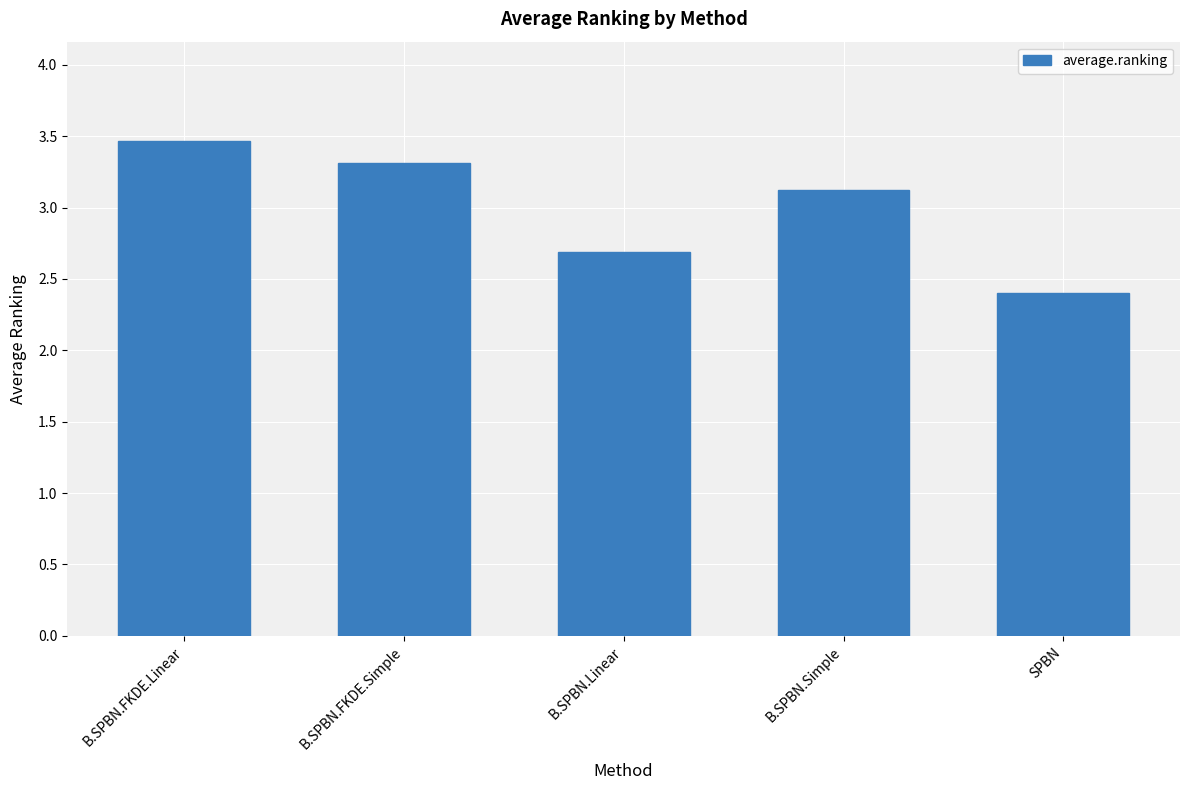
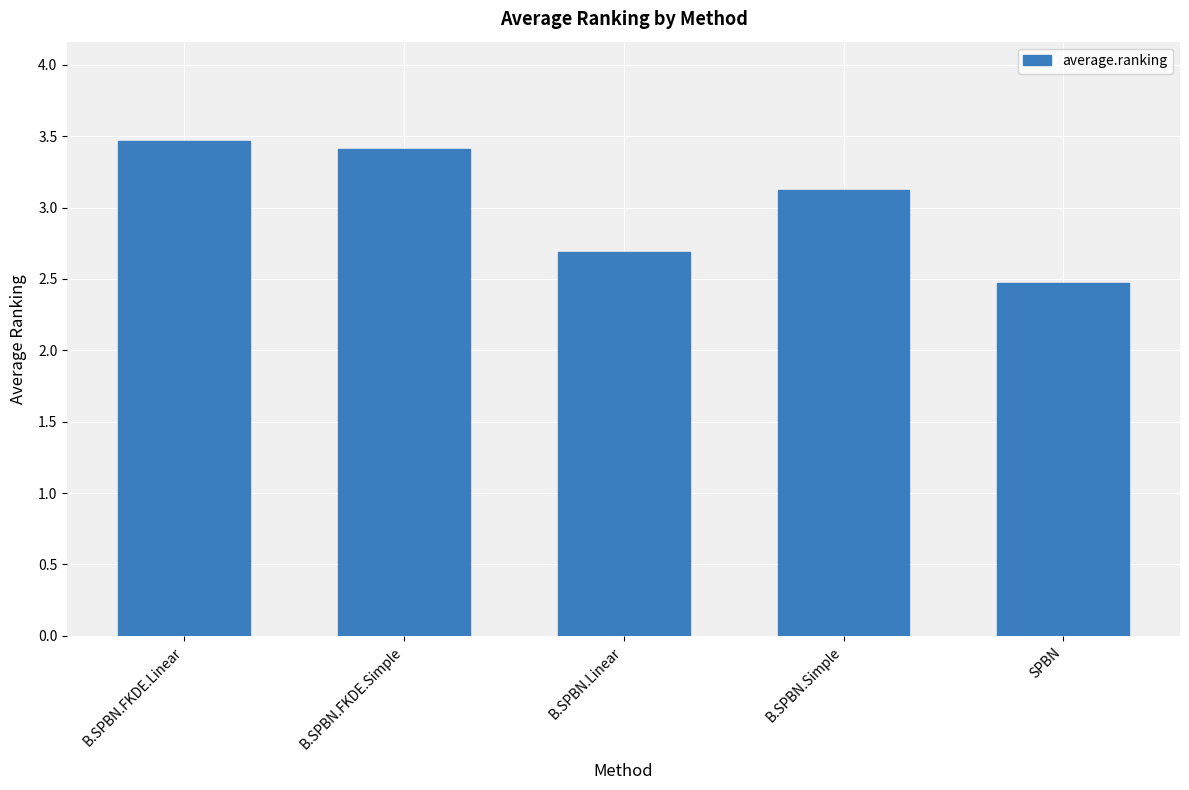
B.SPBN.FKDE.Simple: 3.31 -> 3.41
SPBN: 2.40 -> 2.47
